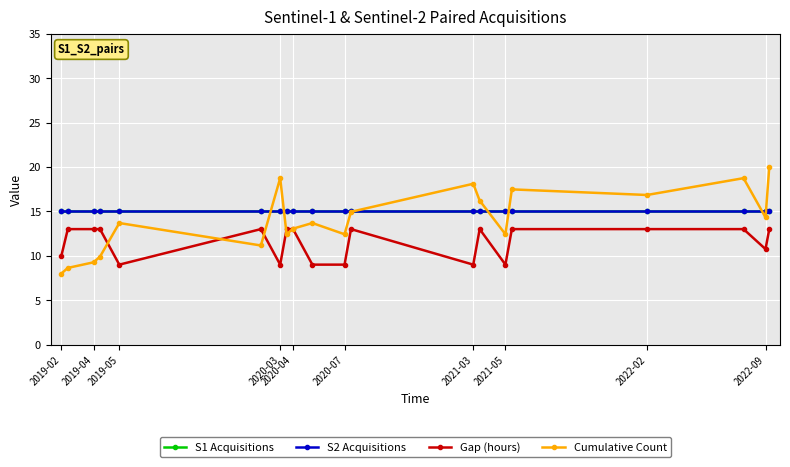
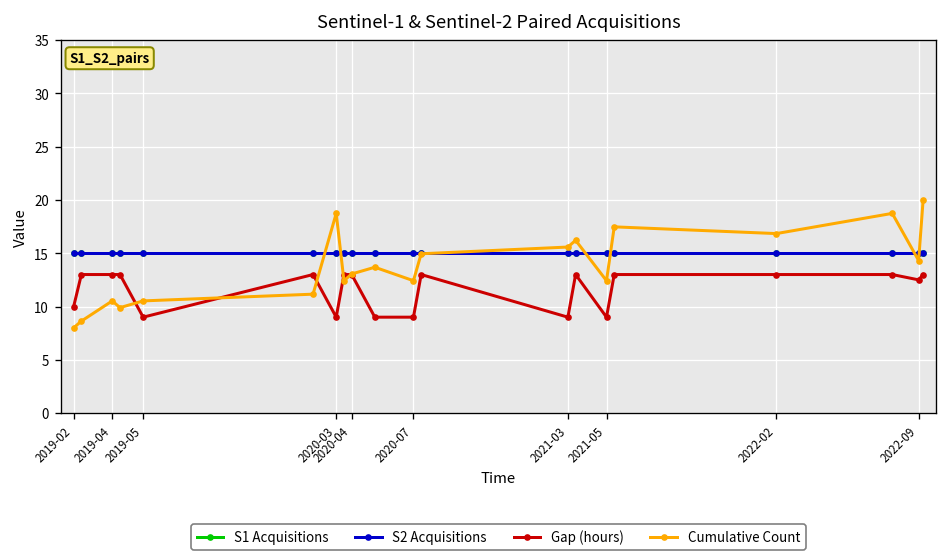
Cumulative Count, 2019-04: 9 -> 11
Cumulative Count, 2019-05: 14 -> 11
Cumulative Count, 2021-03: 18 -> 16
Gap (hours), 2022-09: 11 -> 13
